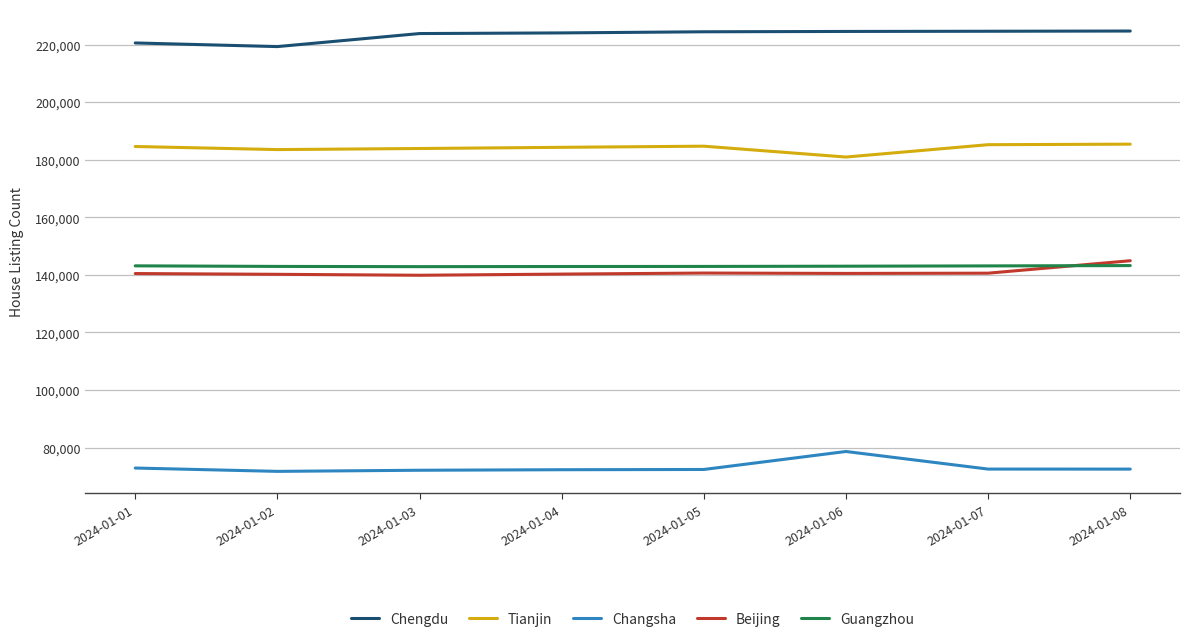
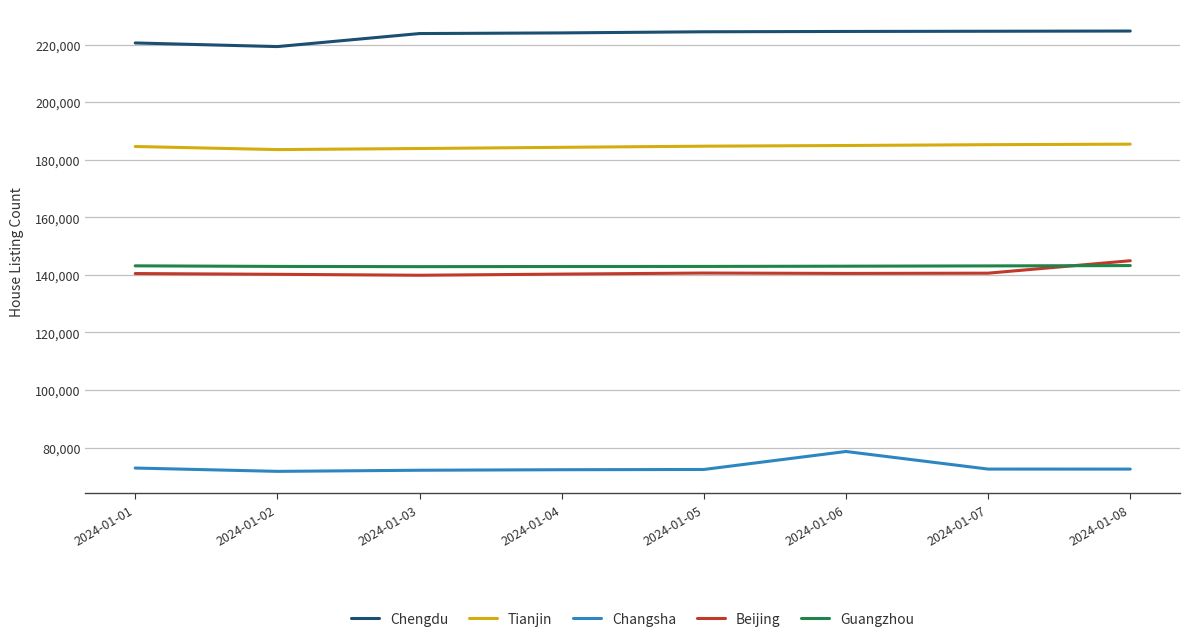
Tianjin, 2024-01-06: 181,000 -> 185,000
